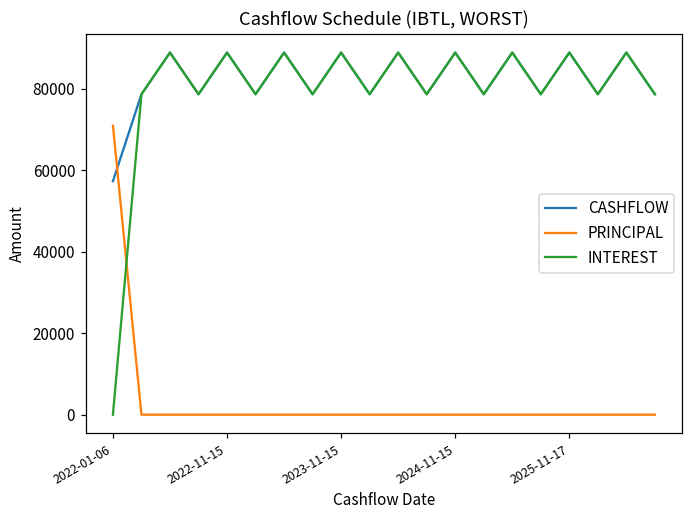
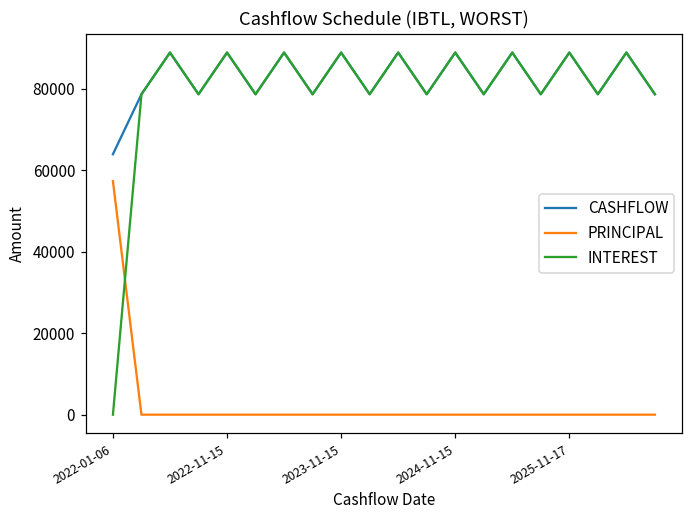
CASHFLOW, 2022-01-06: 57000 -> 64000
PRINCIPAL, 2022-01-06: 71000 -> 57000
